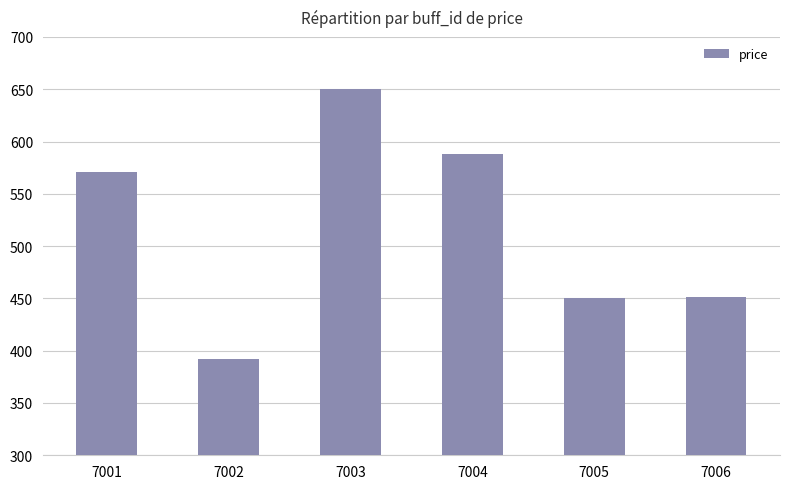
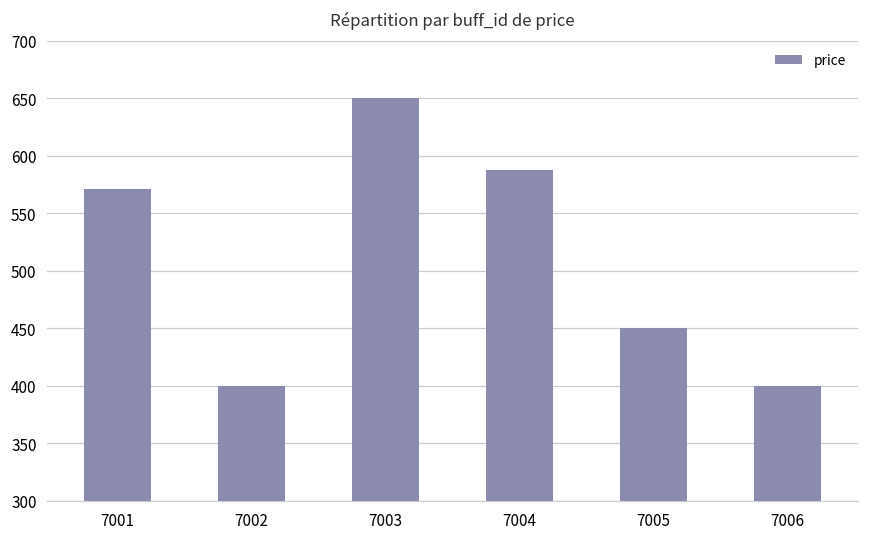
7002: 392 -> 400
7006: 451 -> 400
